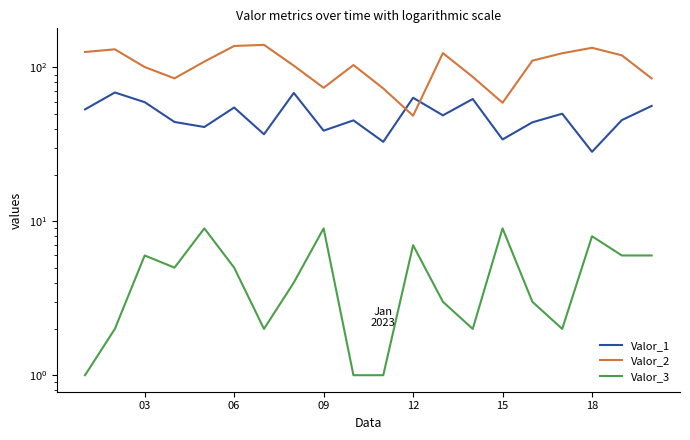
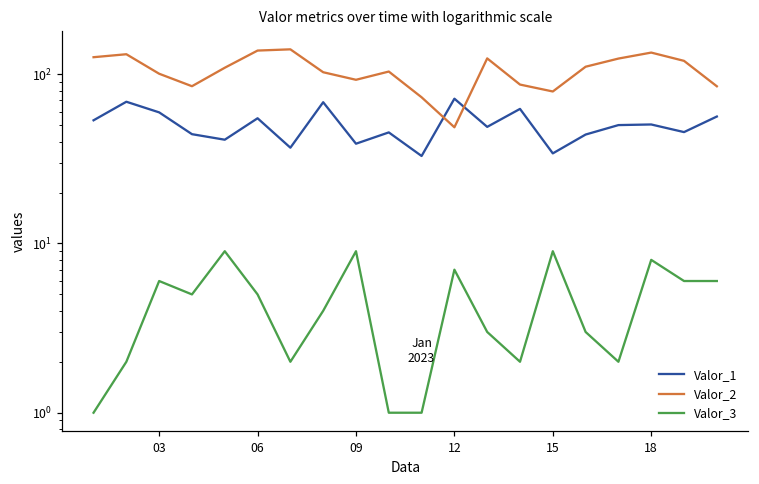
Valor_2, 09: 70 -> 90
Valor_1, 12: 64 -> 70
Valor_2, 15: 59 -> 80
Valor_1, 18: 28 -> 50
